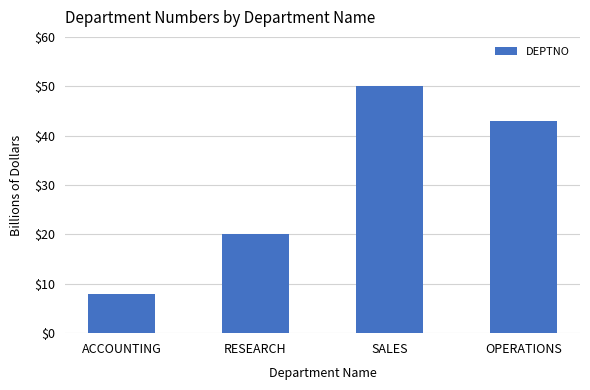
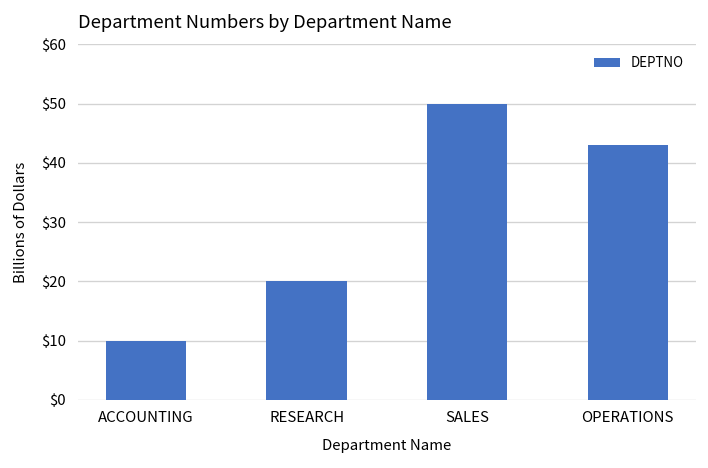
ACCOUNTING: $8 -> $10
